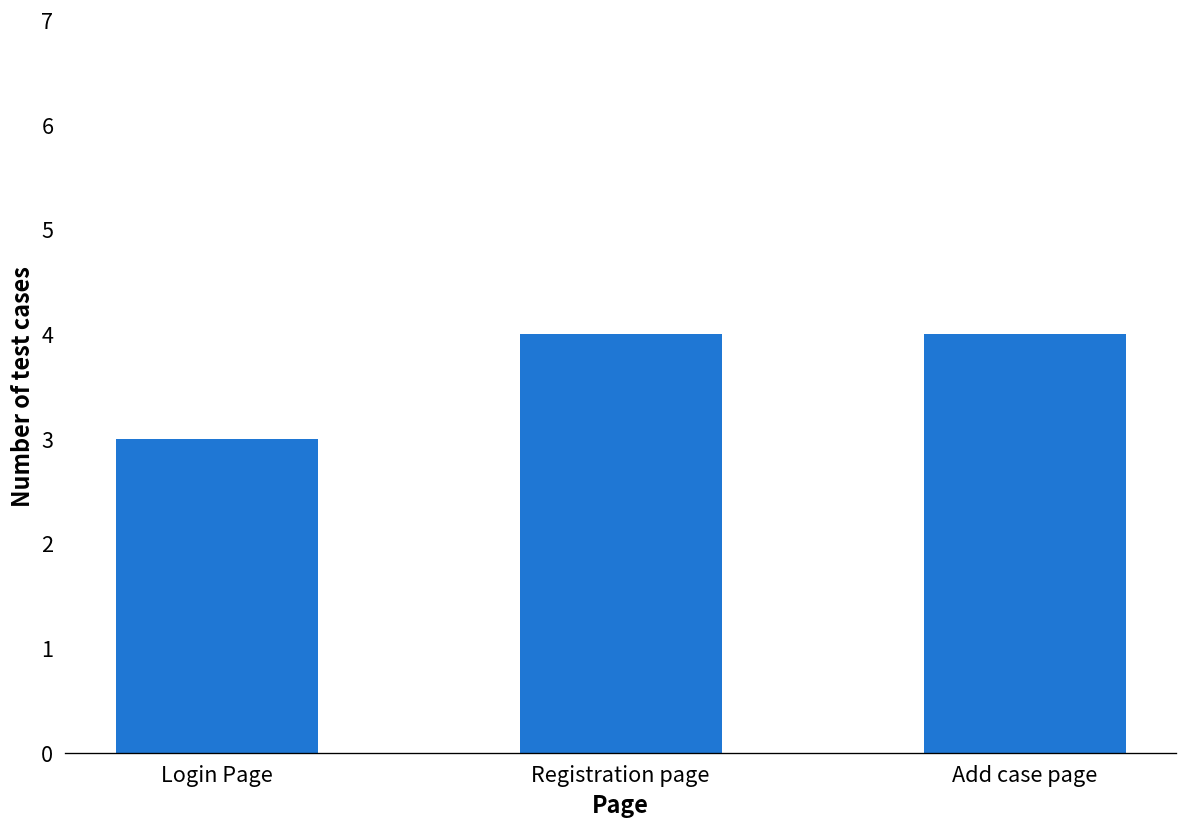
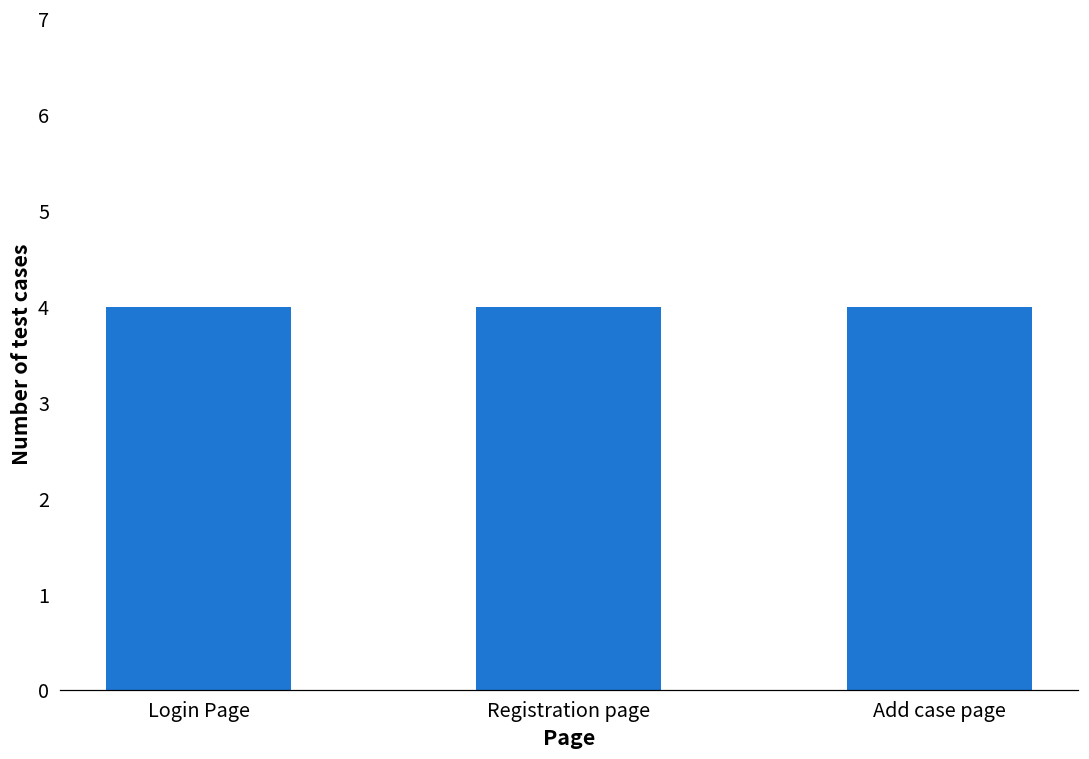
Login Page: 3 -> 4
